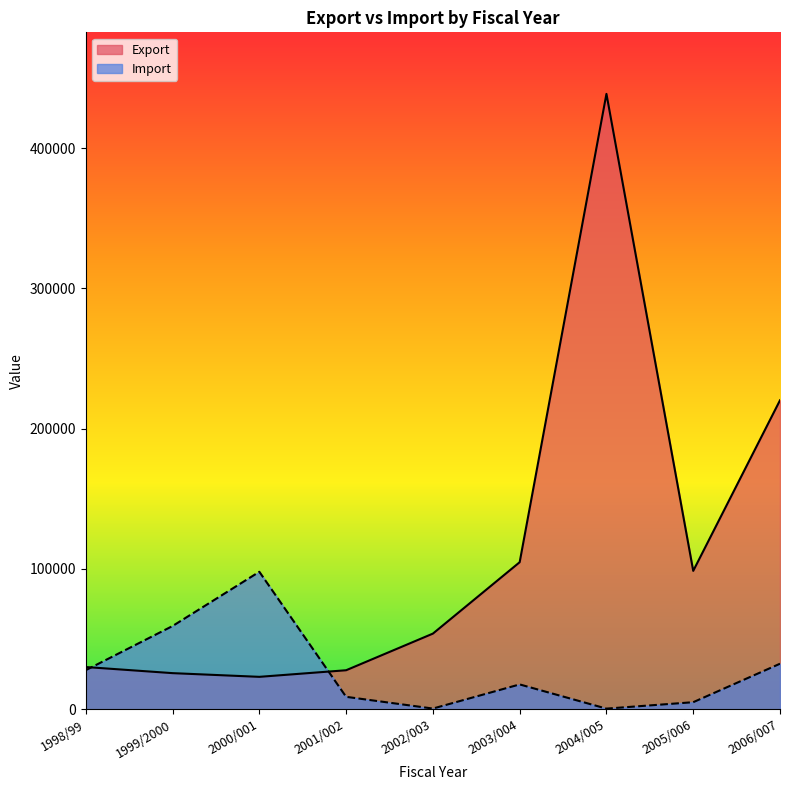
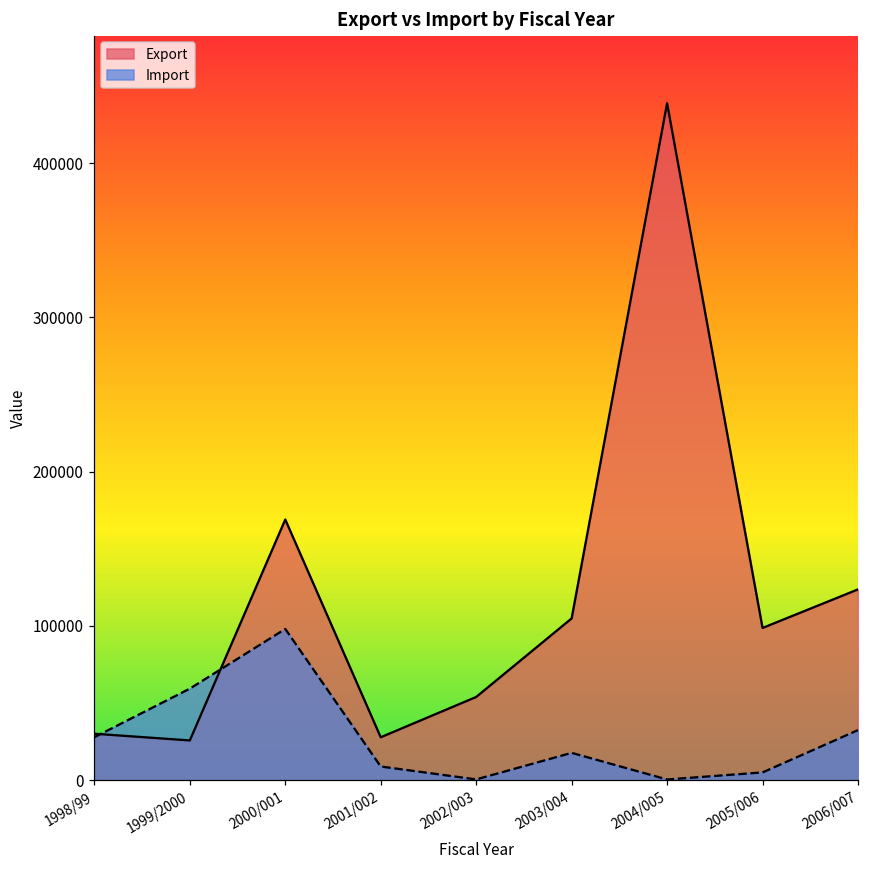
Export, 2000/001: 23000 -> 169000
Export, 2006/007: 220000 -> 124000
